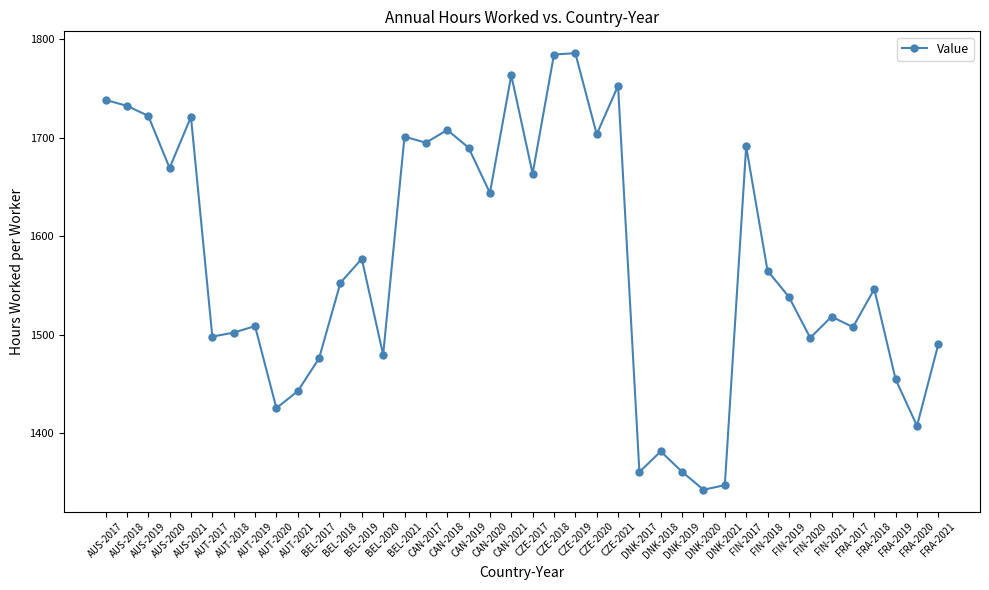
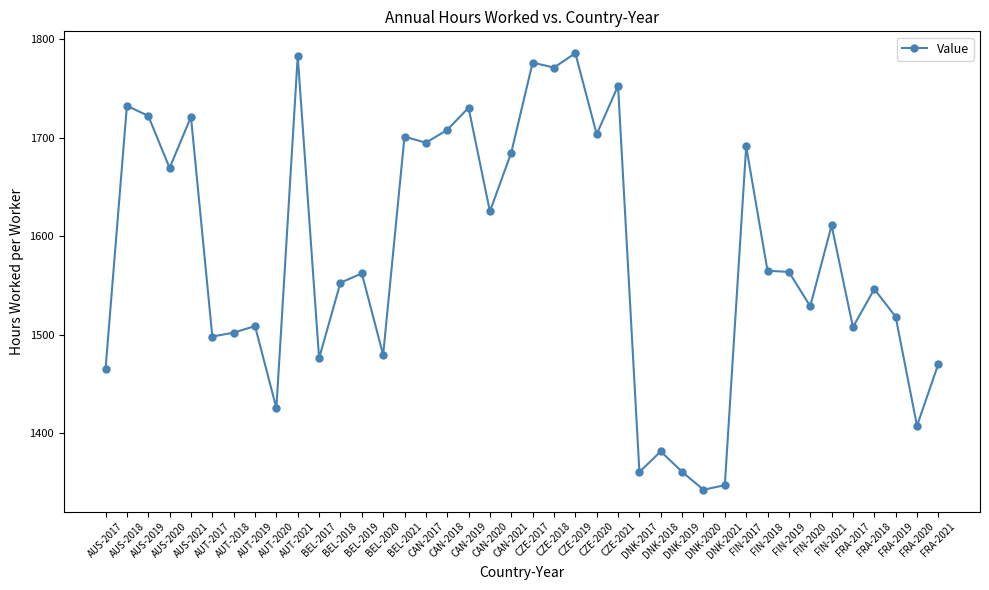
AUS-2017: 1740 -> 1470
AUT-2021: 1440 -> 1780
BEL-2019: 1580 -> 1560
CAN-2019: 1690 -> 1730
CAN-2020: 1640 -> 1630
CAN-2021: 1760 -> 1680
CZE-2017: 1660 -> 1780
CZE-2018: 1780 -> 1770
FIN-2019: 1540 -> 1560
FIN-2020: 1500 -> 1530
FIN-2021: 1520 -> 1610
FRA-2019: 1450 -> 1520
FRA-2021: 1490 -> 1470
